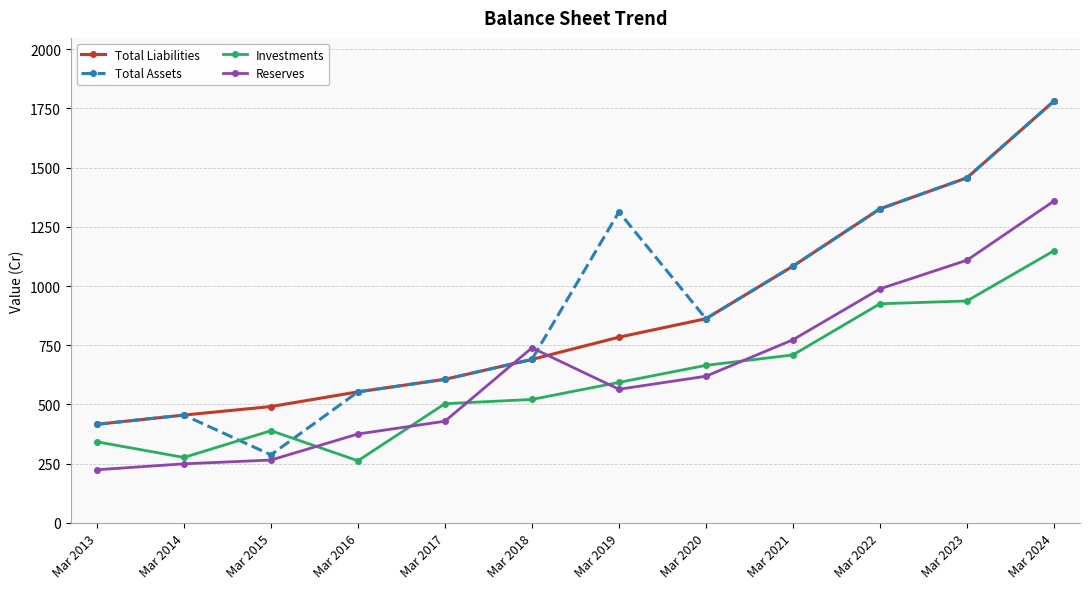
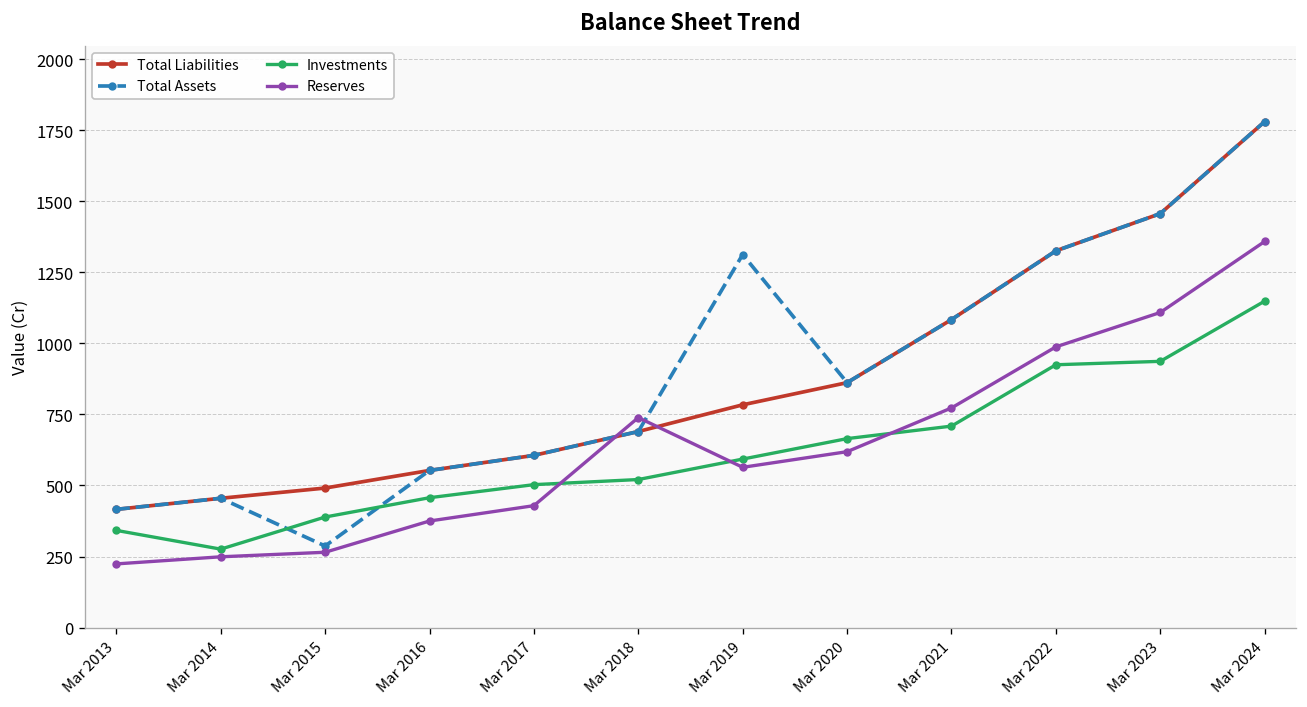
Investments, Mar 2016: 260 -> 460
